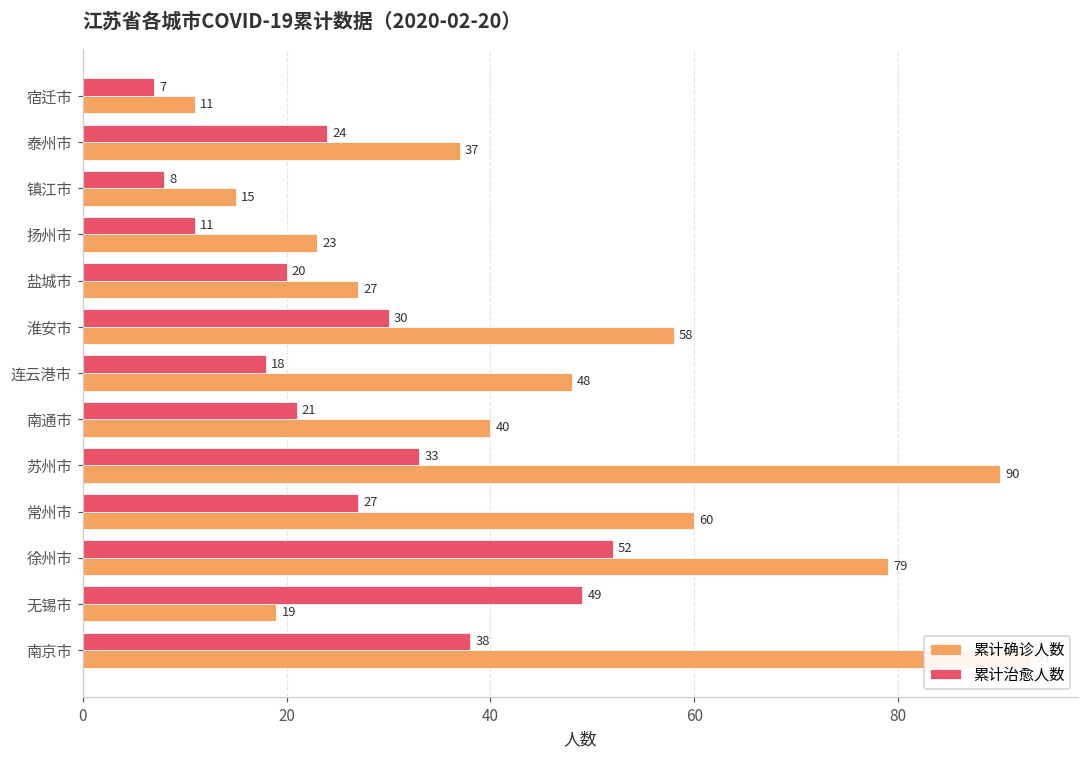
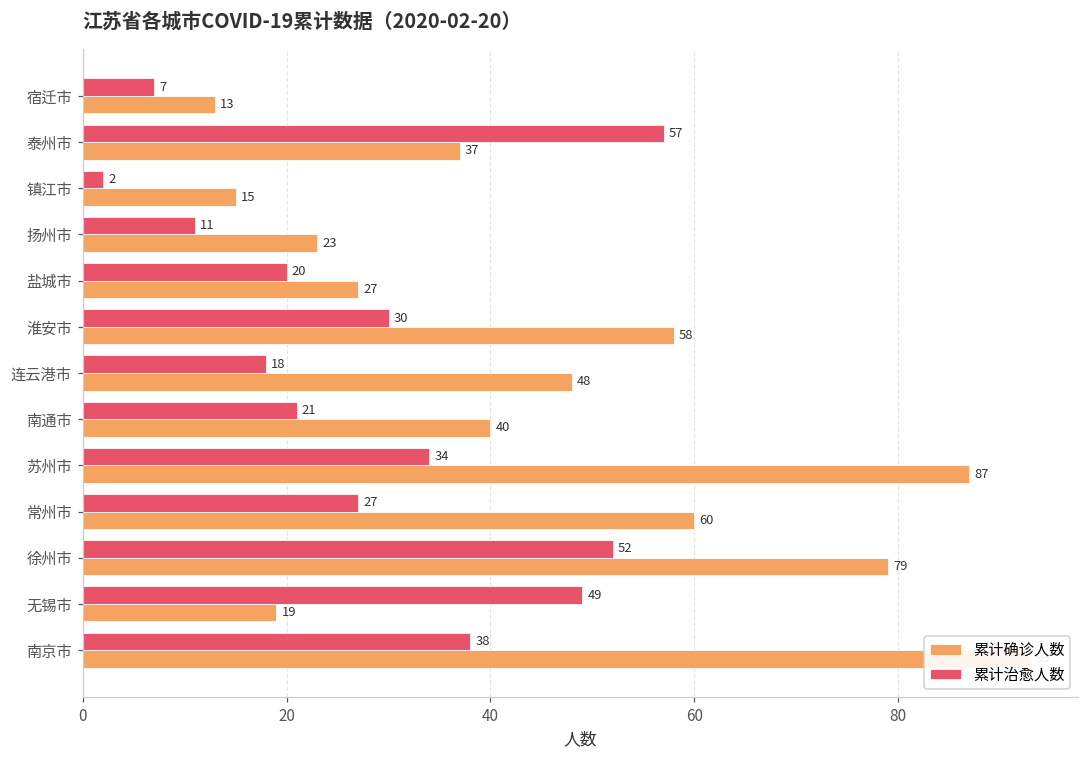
累计确诊人数, 宿迁市: 11 -> 13
累计治愈人数, 泰州市: 24 -> 57
累计治愈人数, 镇江市: 8 -> 2
累计治愈人数, 苏州市: 33 -> 34
累计确诊人数, 苏州市: 90 -> 87
